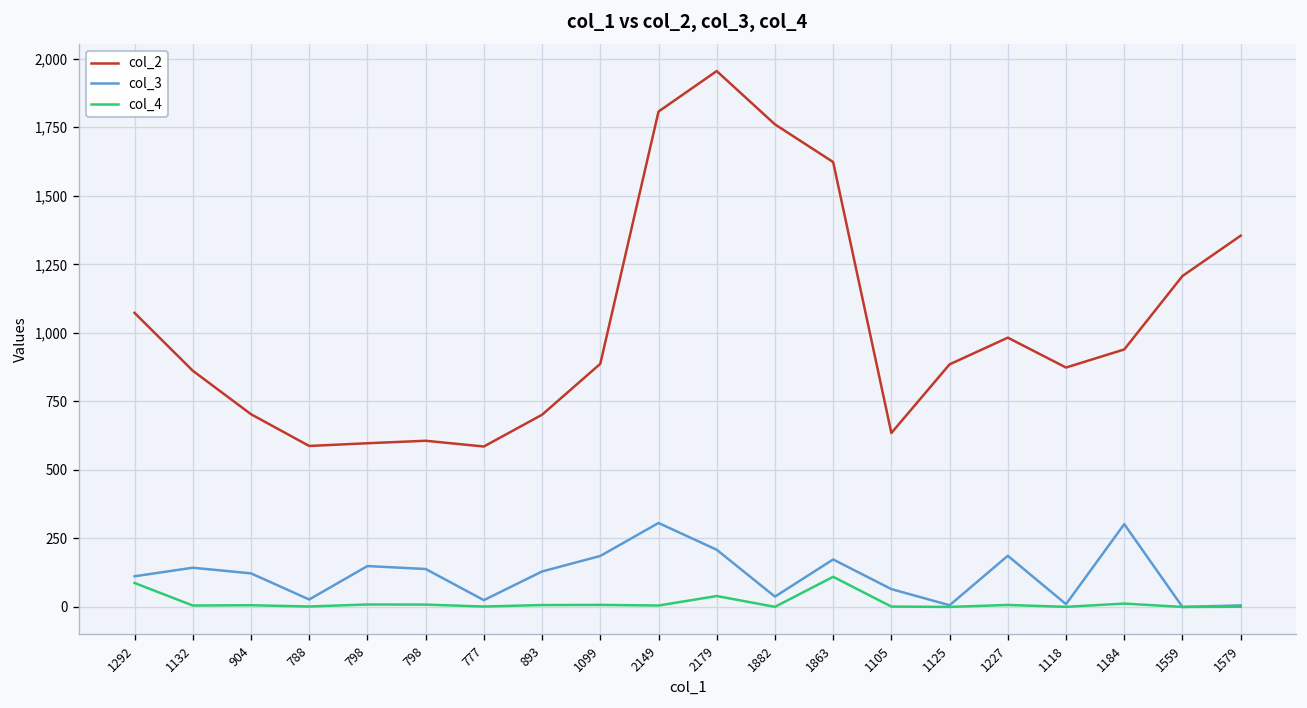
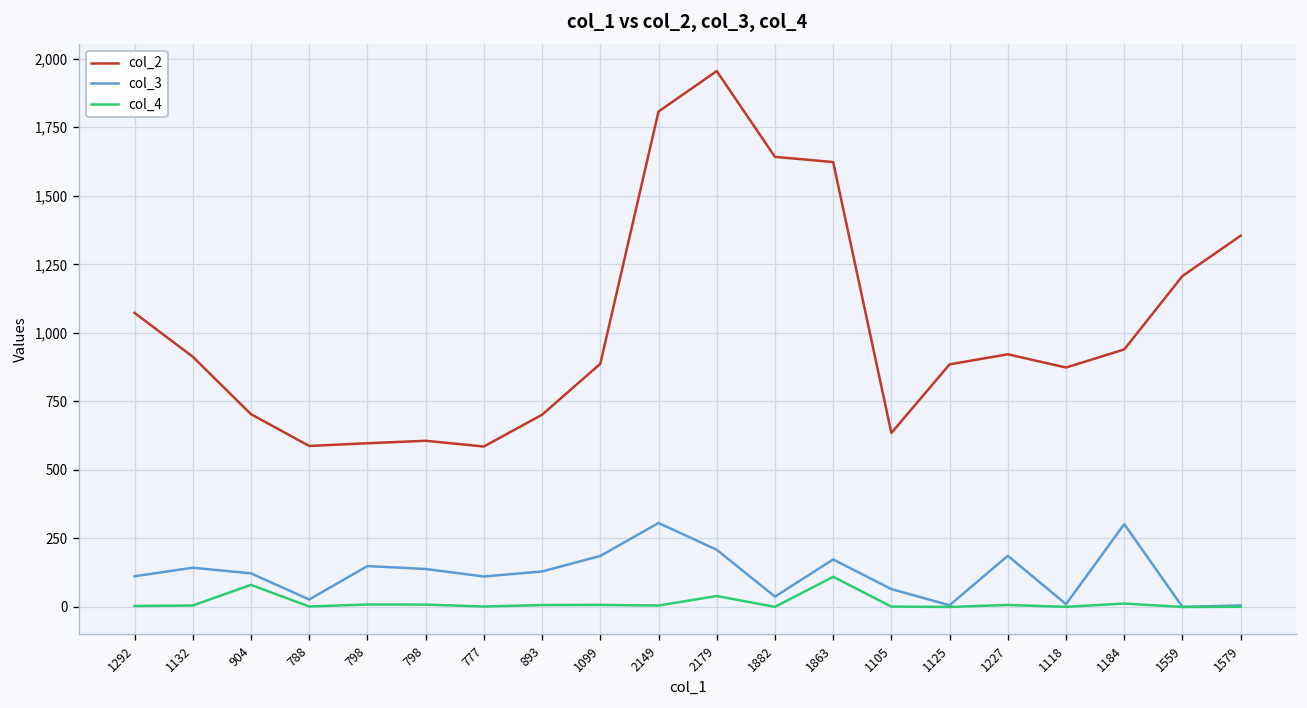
col_4, 1292: 90 -> 0
col_2, 1132: 860 -> 910
col_4, 904: 10 -> 80
col_3, 777: 20 -> 110
col_2, 1882: 1,760 -> 1,640
col_2, 1227: 980 -> 920
